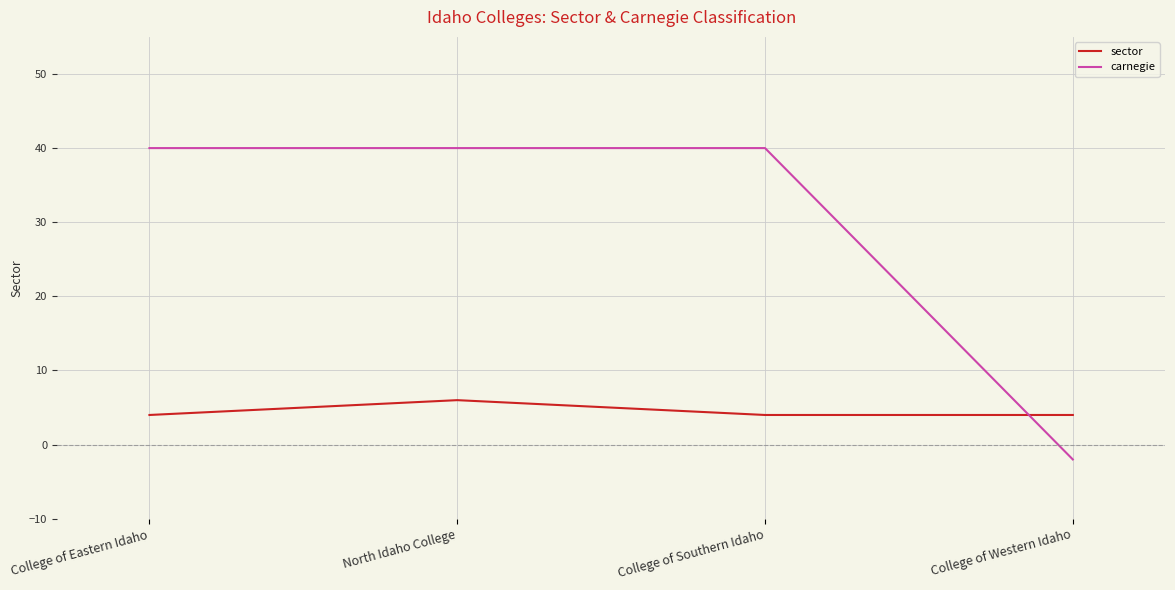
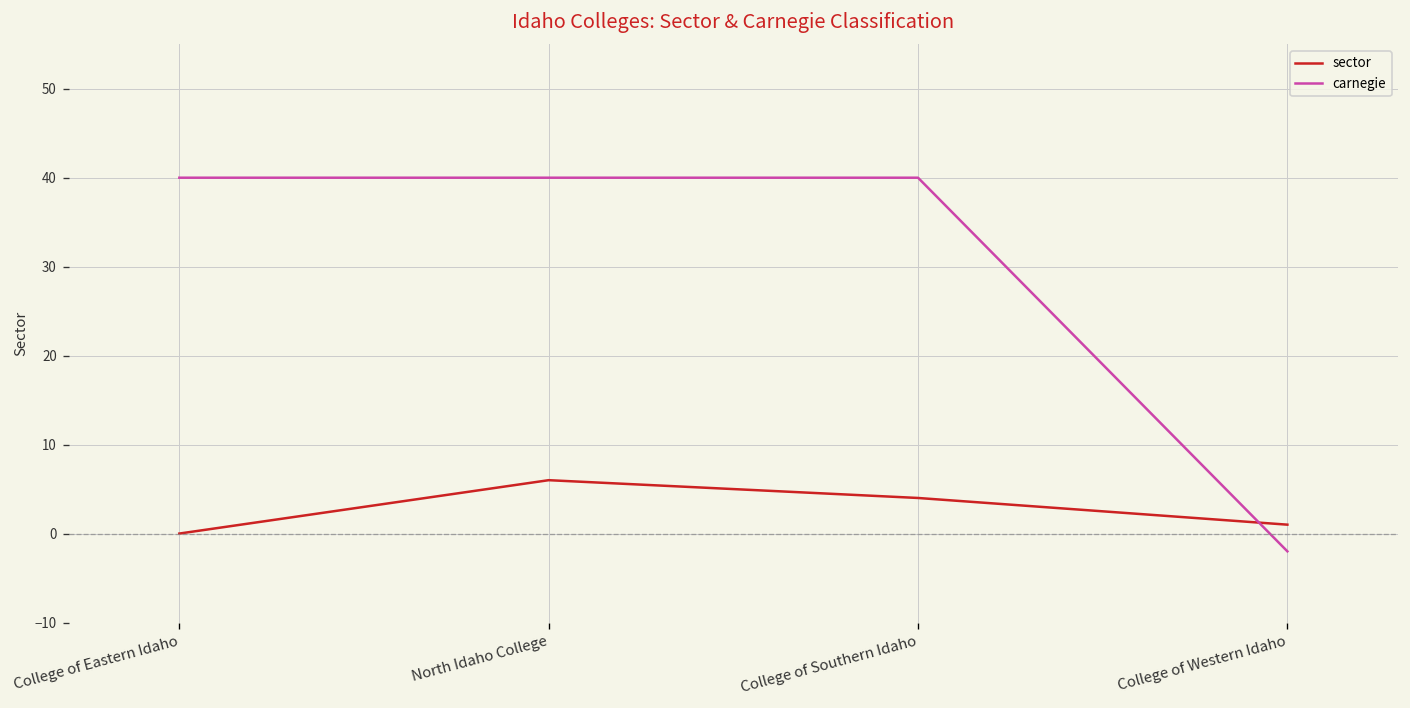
sector, College of Eastern Idaho: 4 -> 0
sector, College of Western Idaho: 4 -> 1
